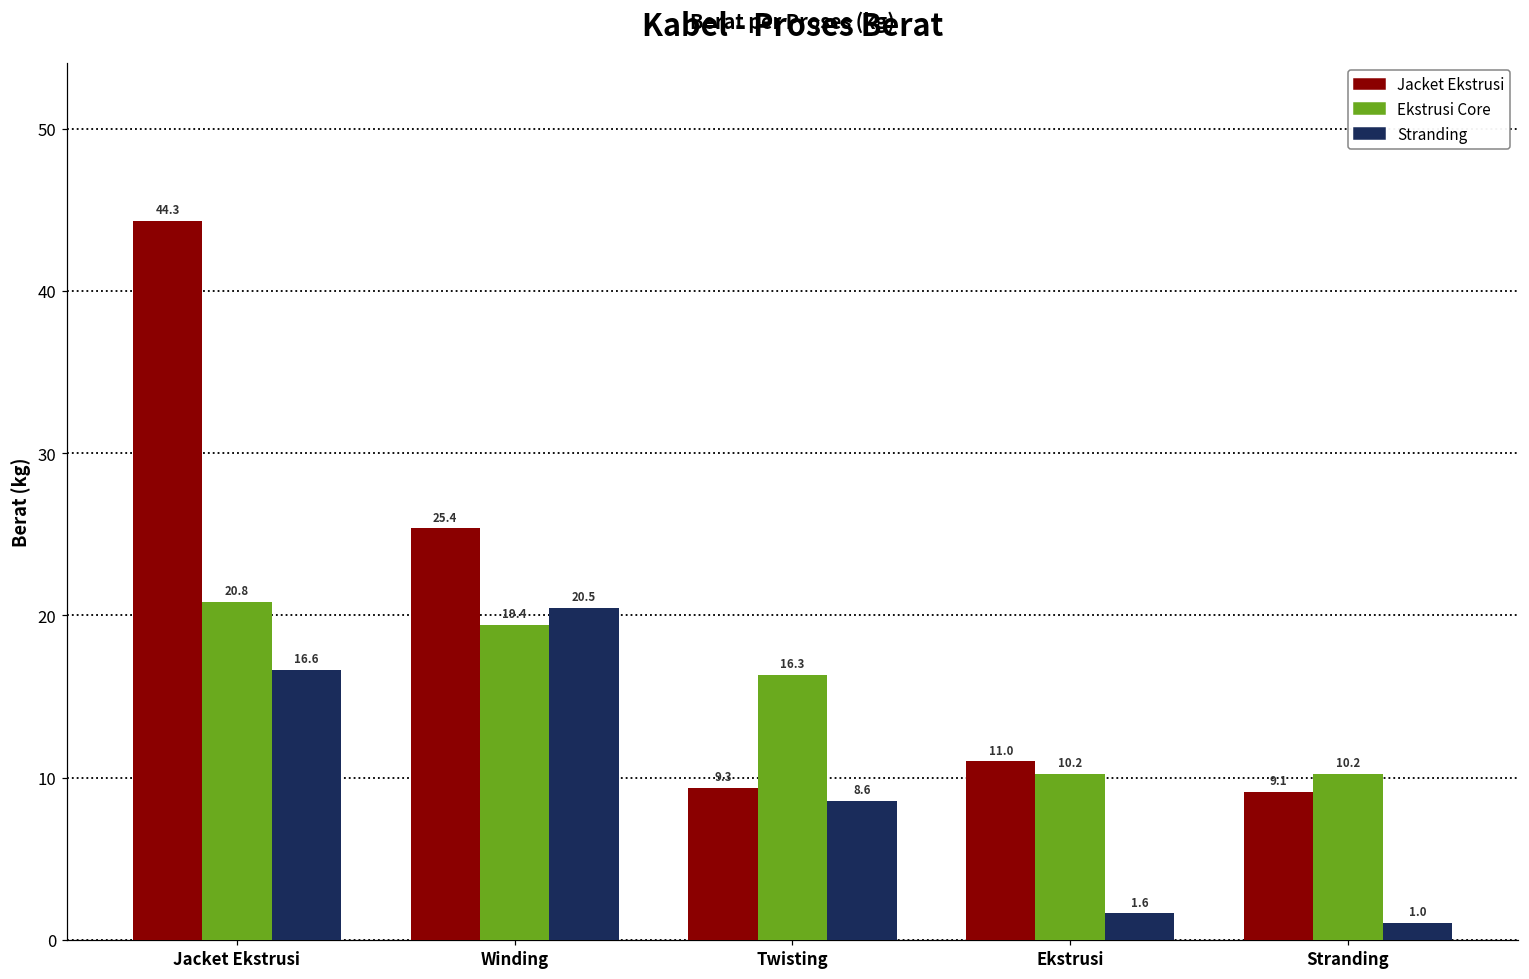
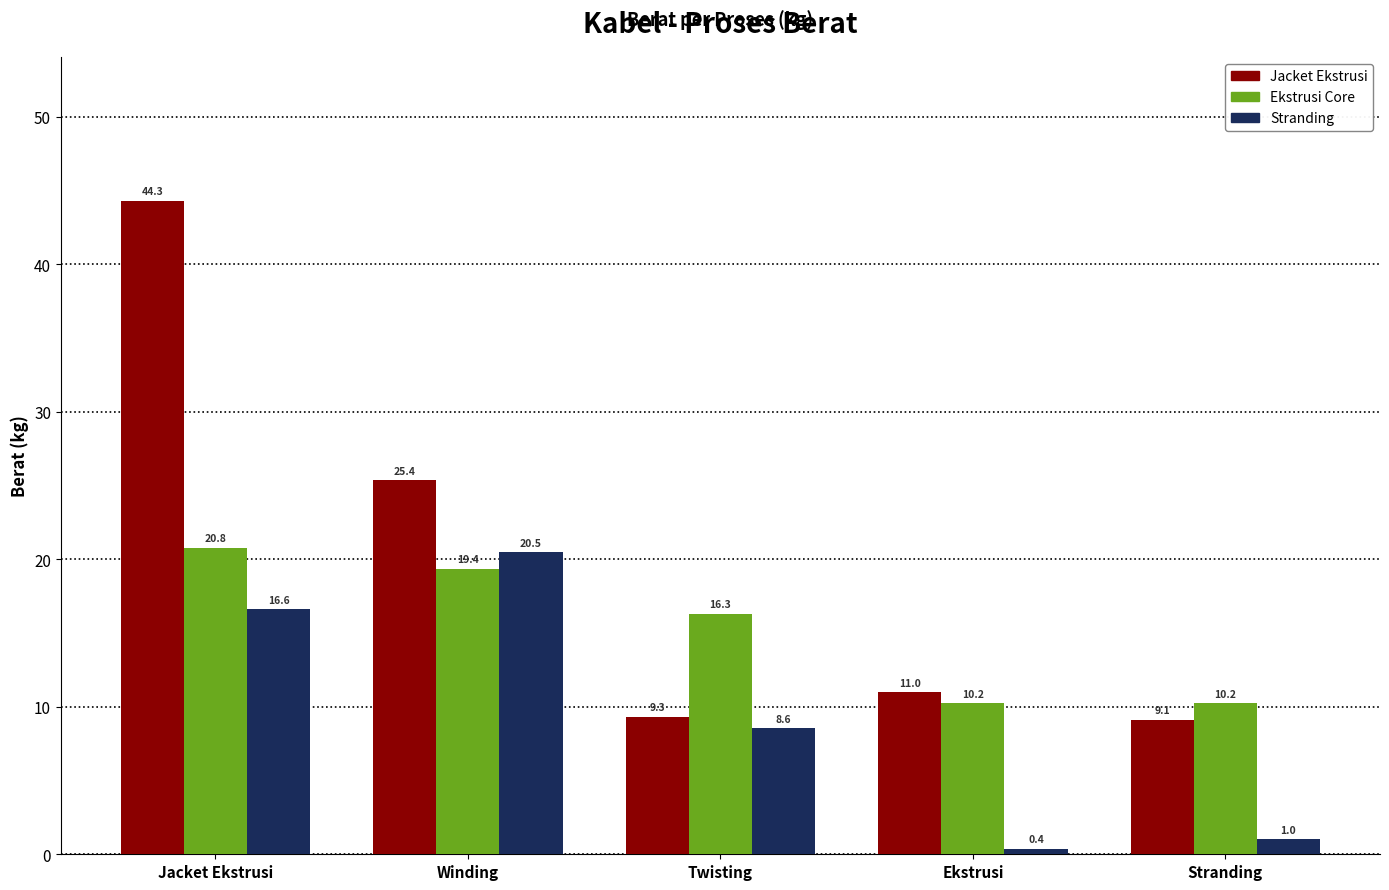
Stranding, Ekstrusi: 1.6 -> 0.4
